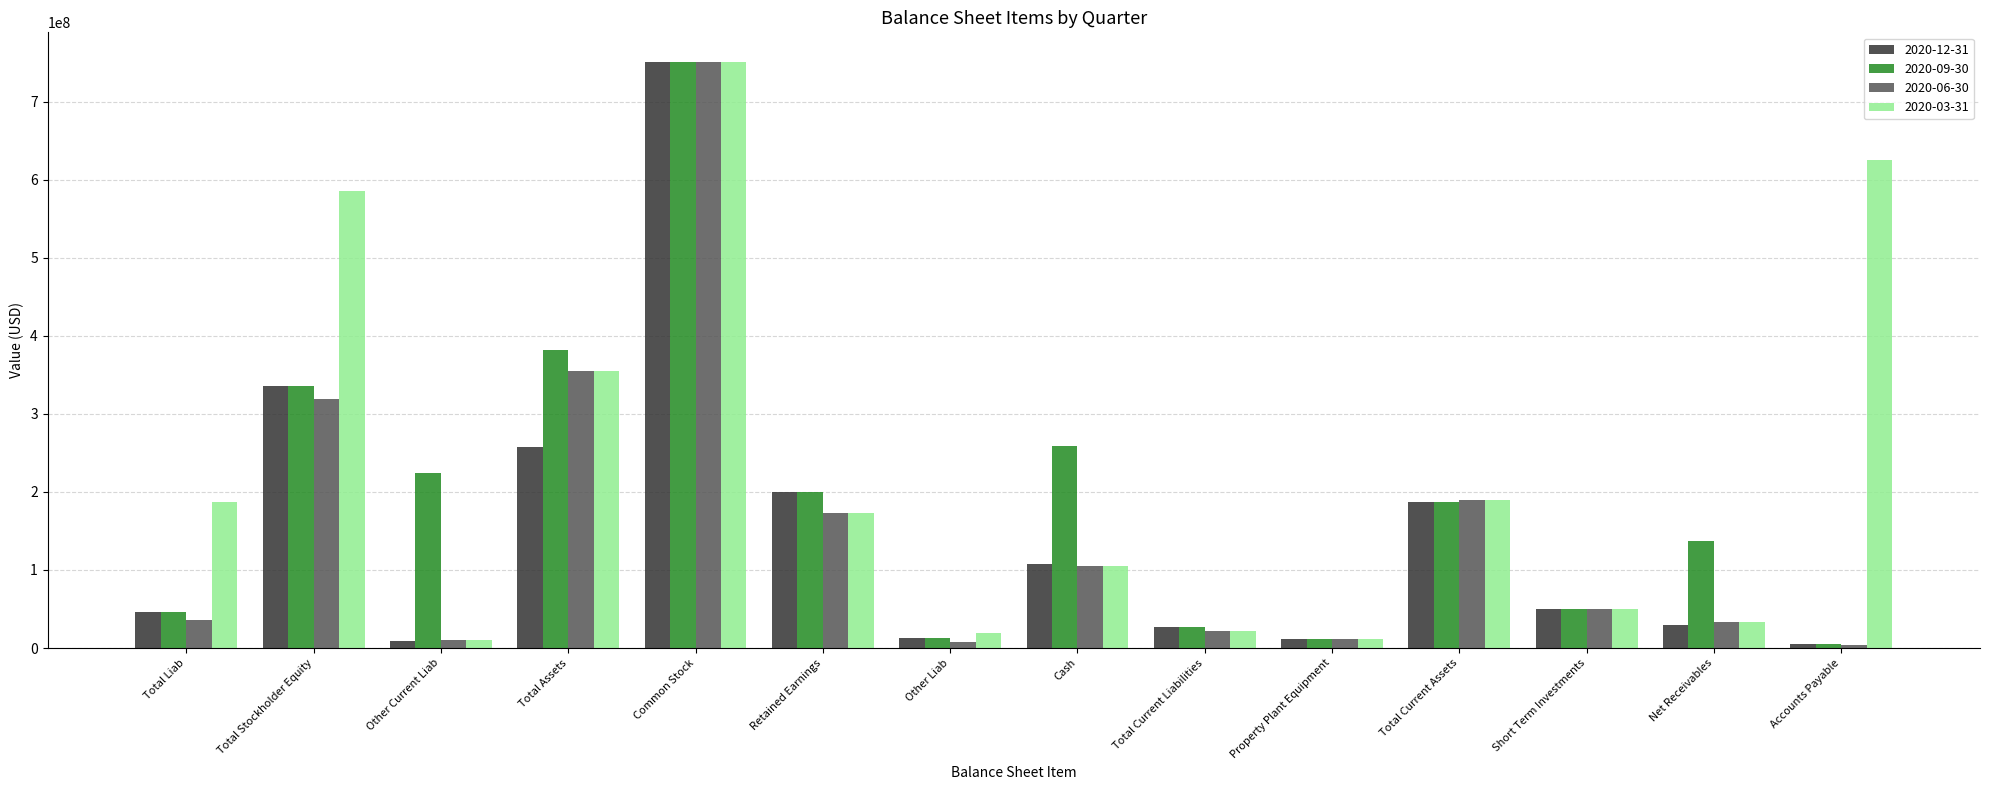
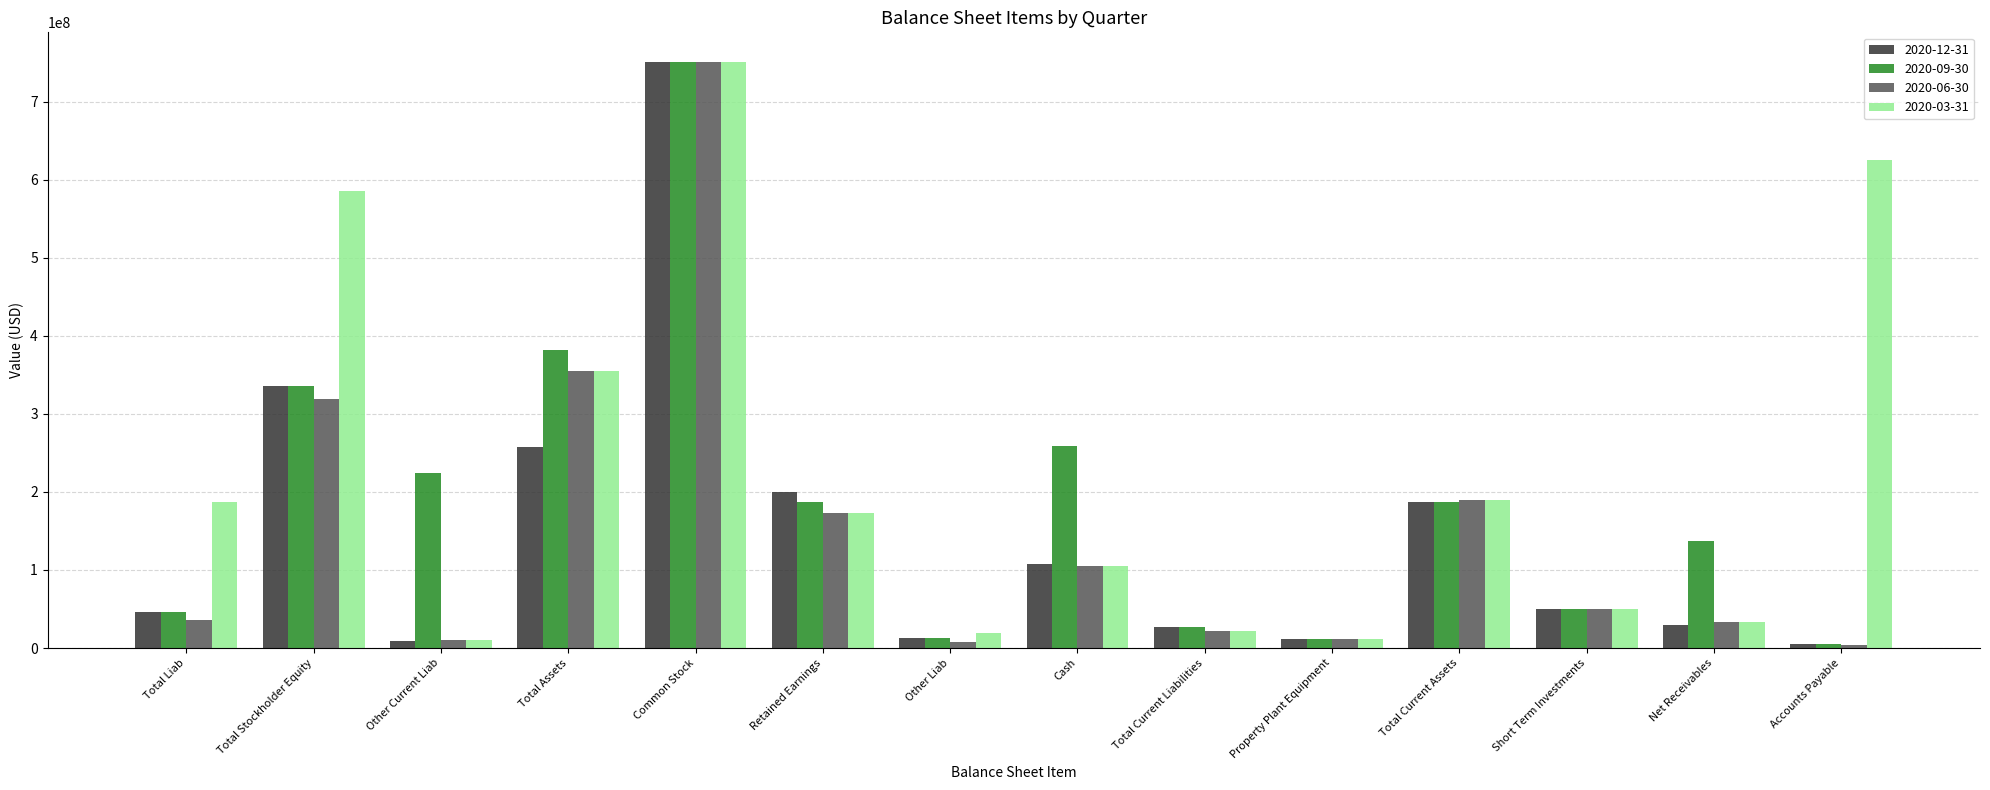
2020-09-30, Retained Earnings: 200000000 -> 190000000
